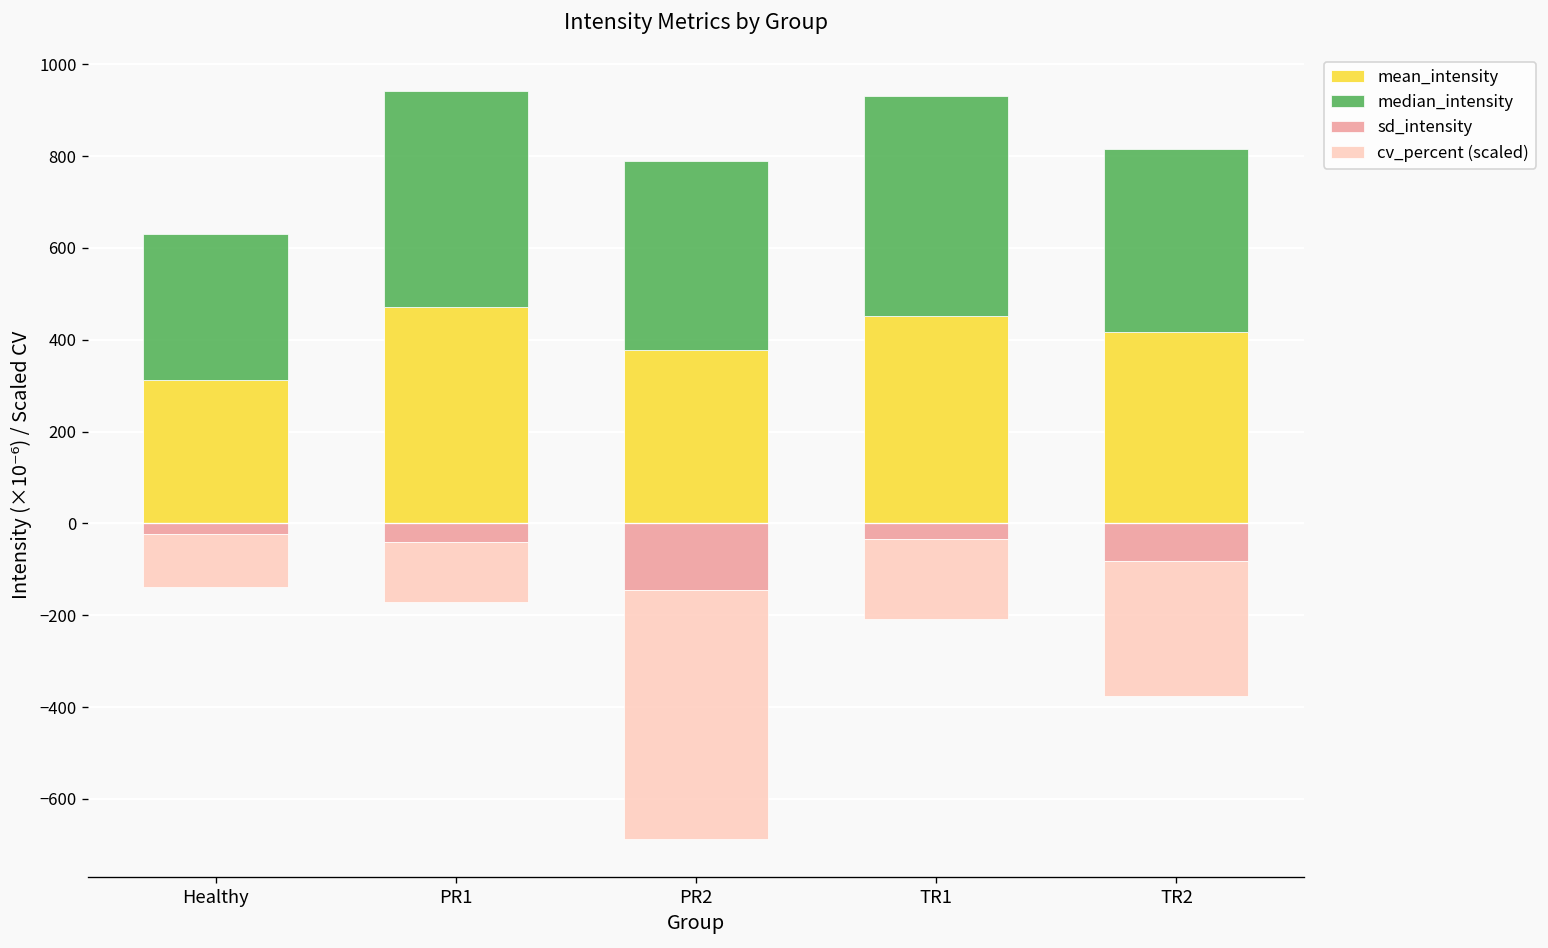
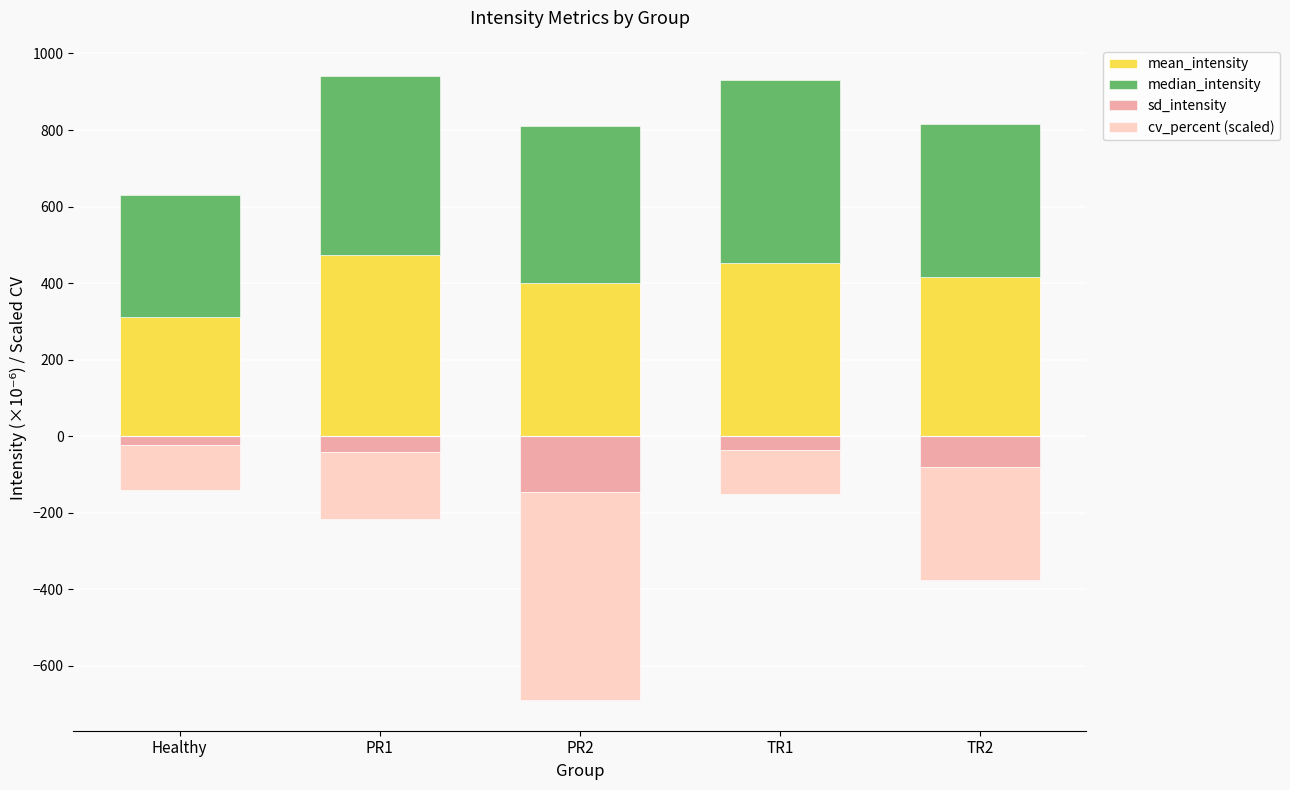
cv_percent (scaled), PR1: -130 -> -180
mean_intensity, PR2: 380 -> 400
cv_percent (scaled), TR1: -170 -> -120
